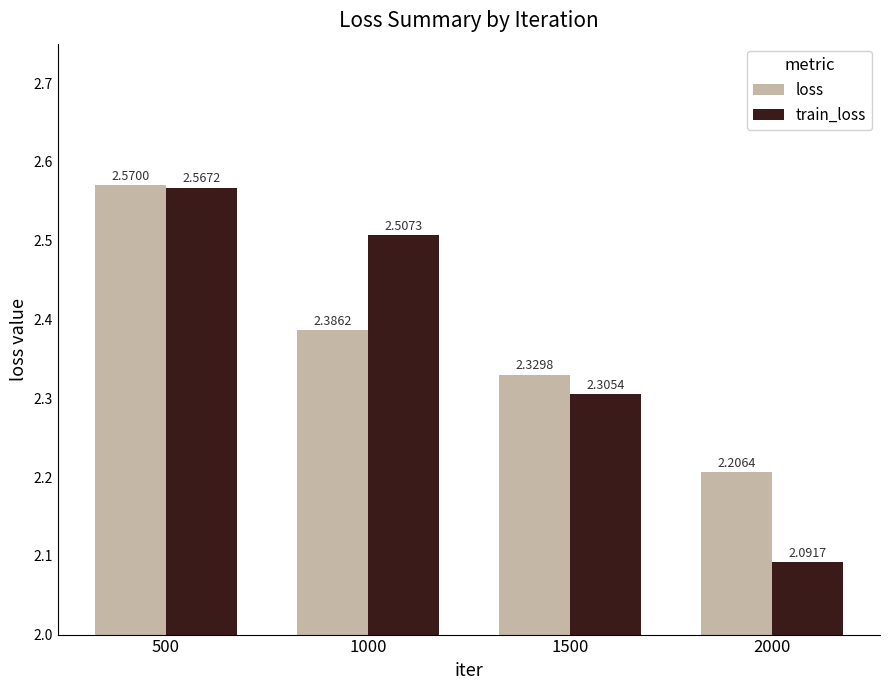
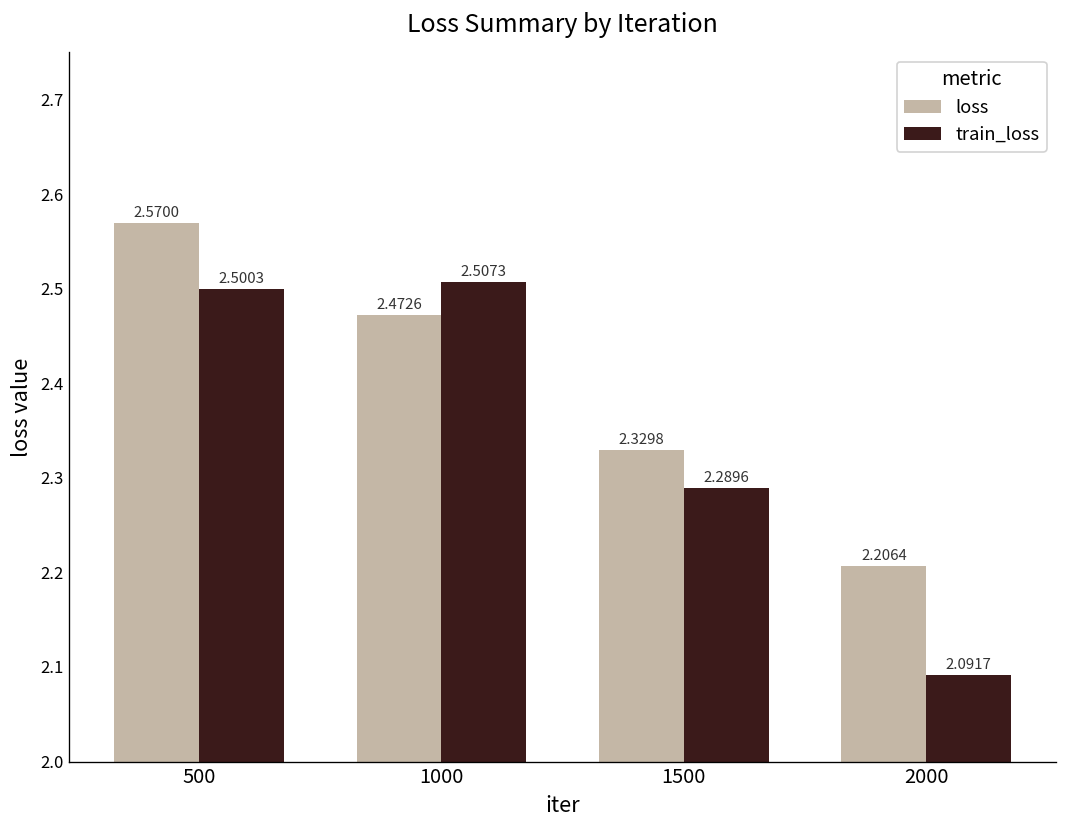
train_loss, 500: 2.5672 -> 2.5003
loss, 1000: 2.3862 -> 2.4726
train_loss, 1500: 2.3054 -> 2.2896
